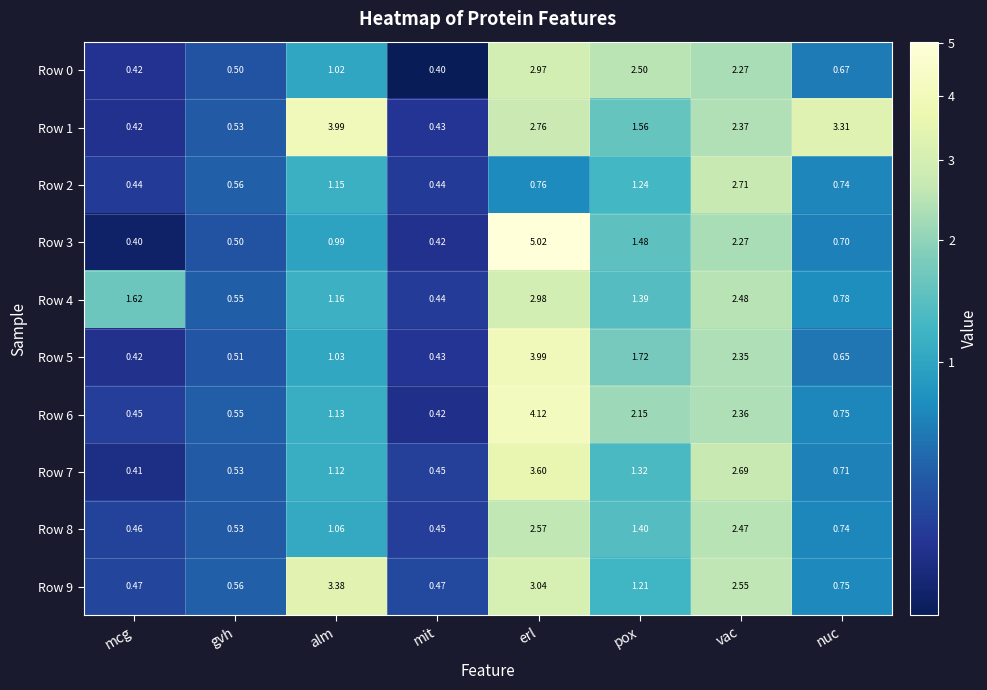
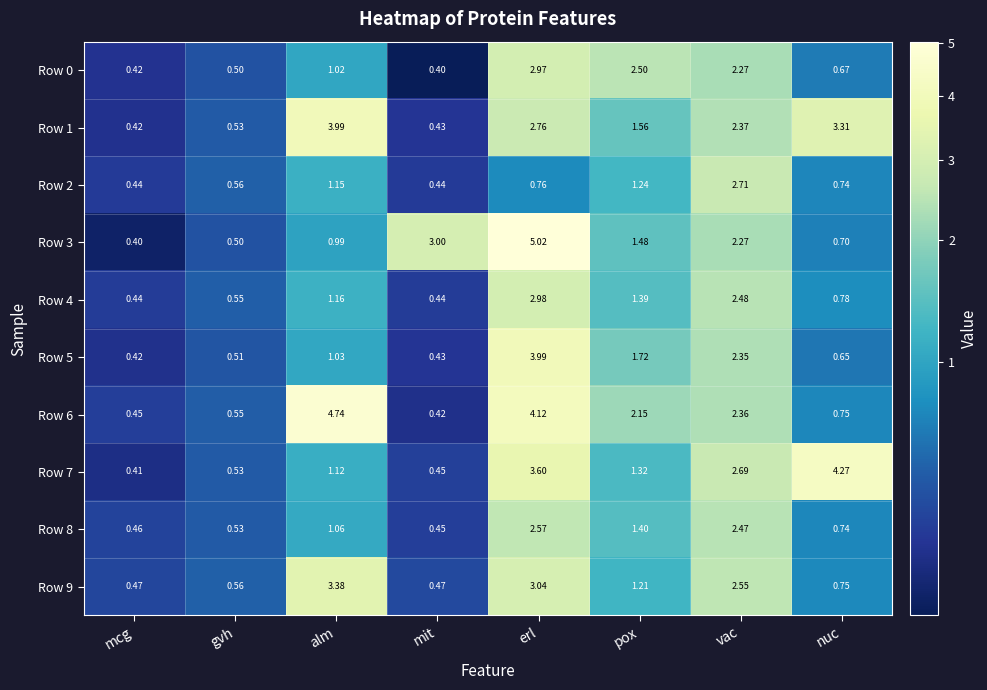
Row 3, mit: 0.42 -> 3.00
Row 4, mcg: 1.62 -> 0.44
Row 6, alm: 1.13 -> 4.74
Row 7, nuc: 0.71 -> 4.27
